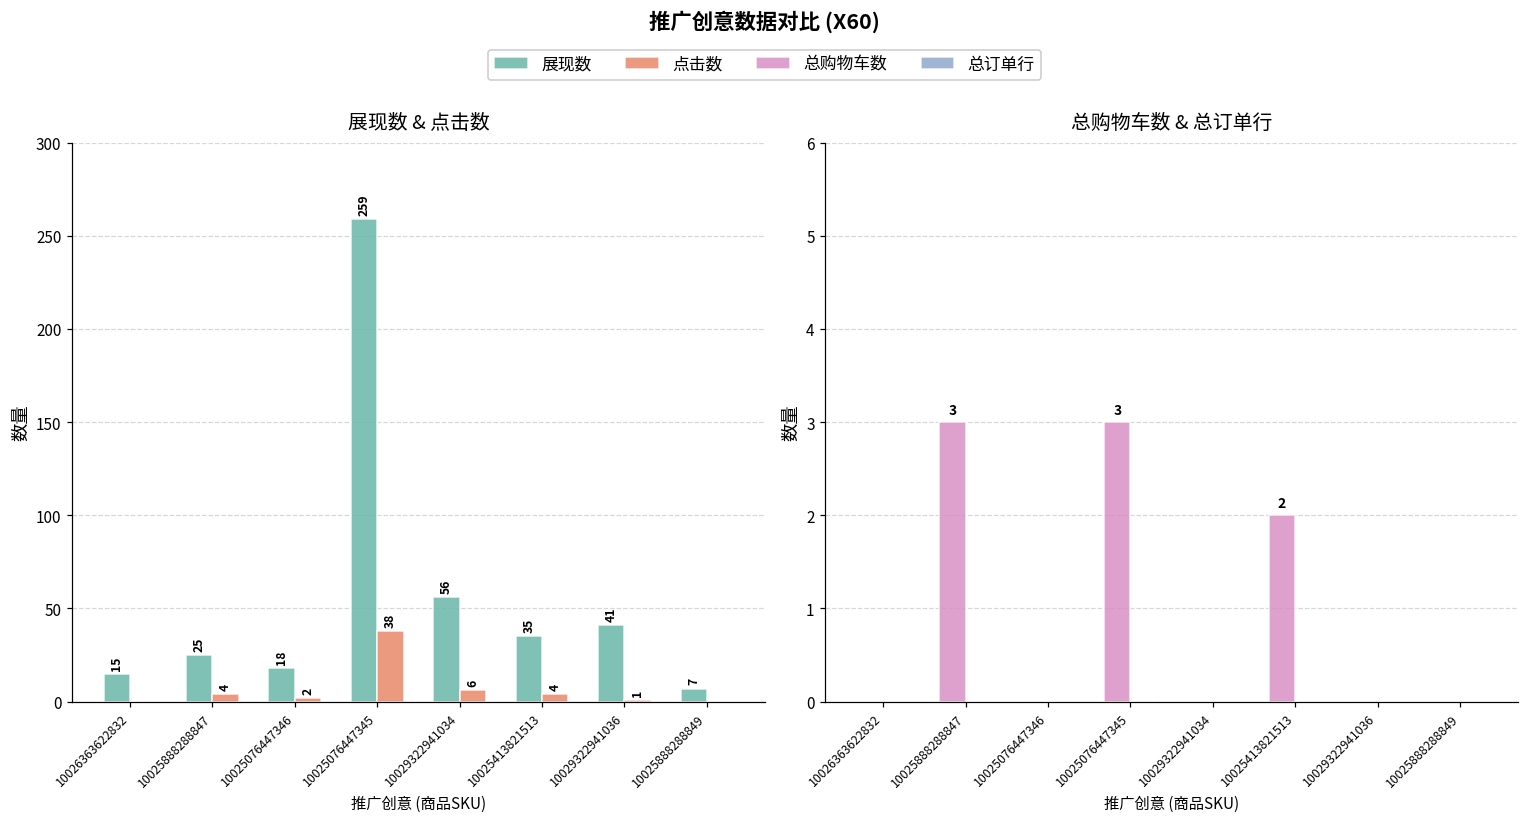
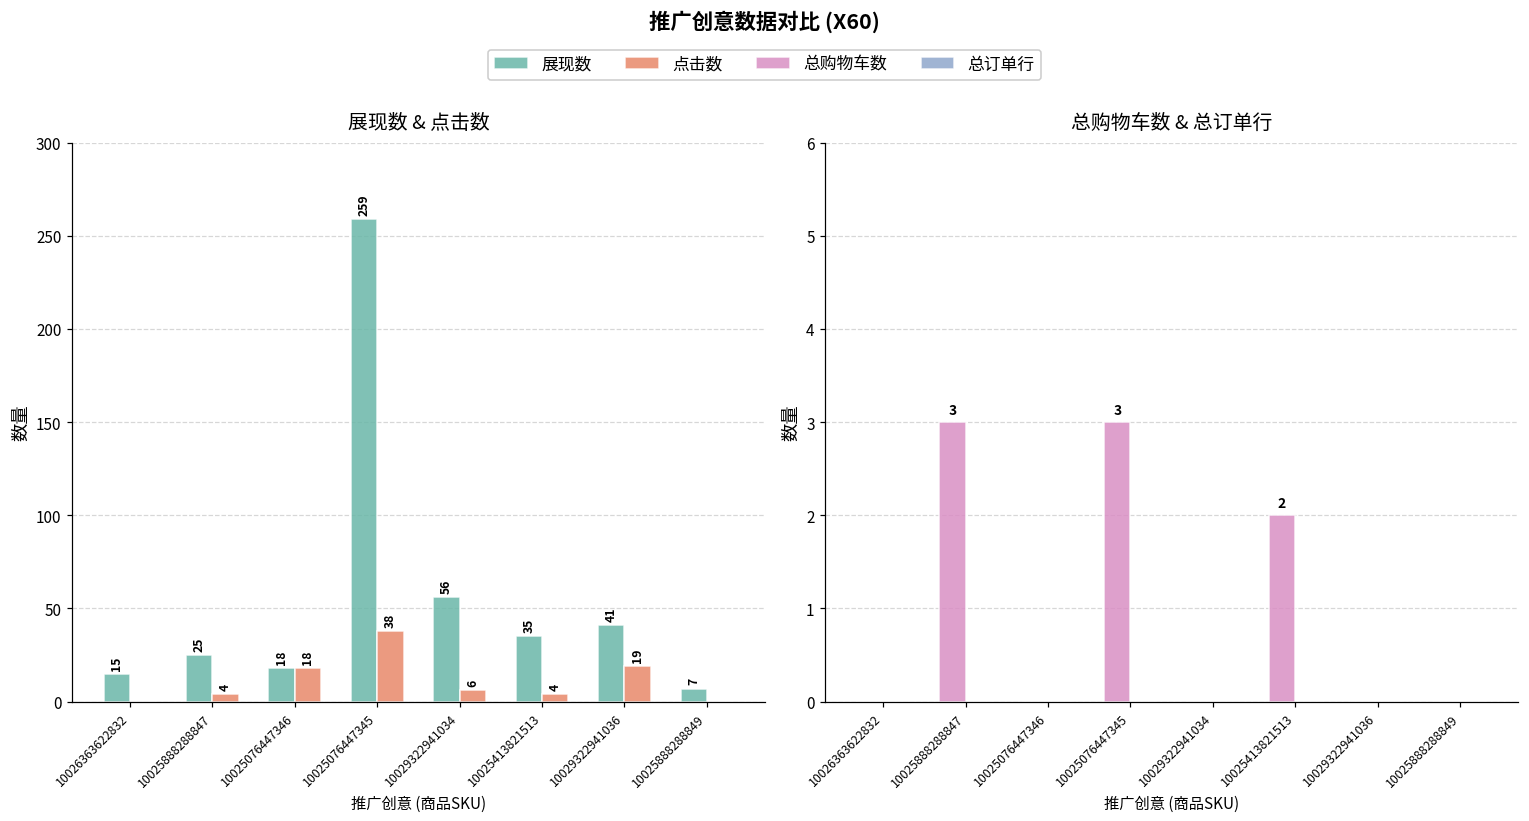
展现数 & 点击数, 点击数, 10025076447346: 2 -> 18
展现数 & 点击数, 点击数, 10029322941036: 1 -> 19
